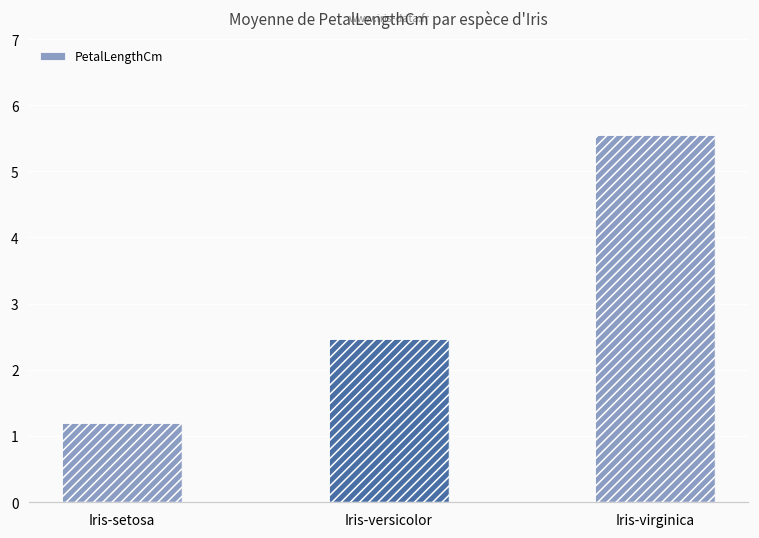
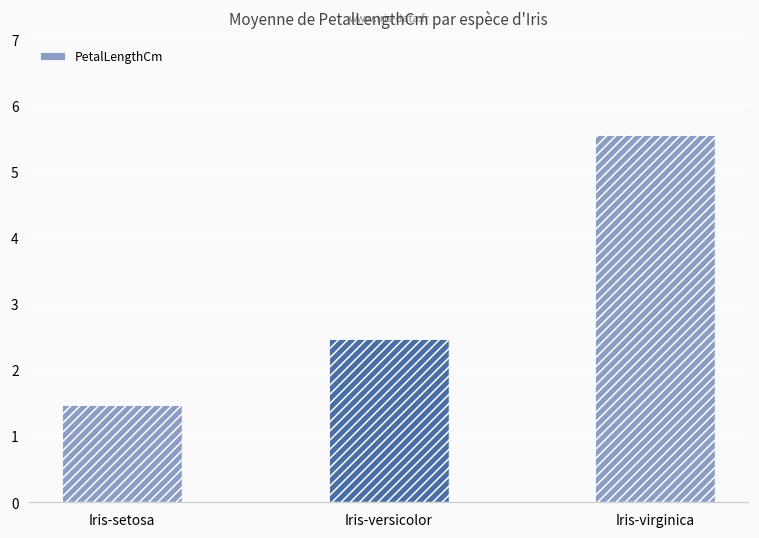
Iris-setosa: 1.2 -> 1.5
